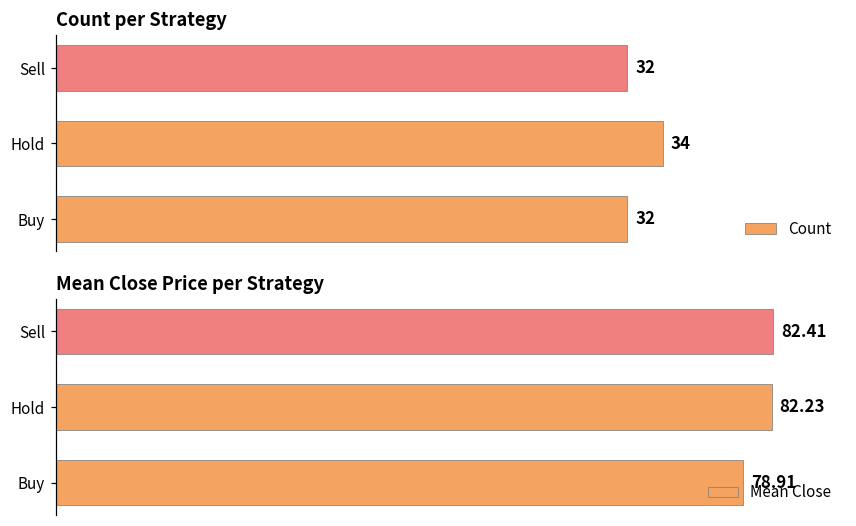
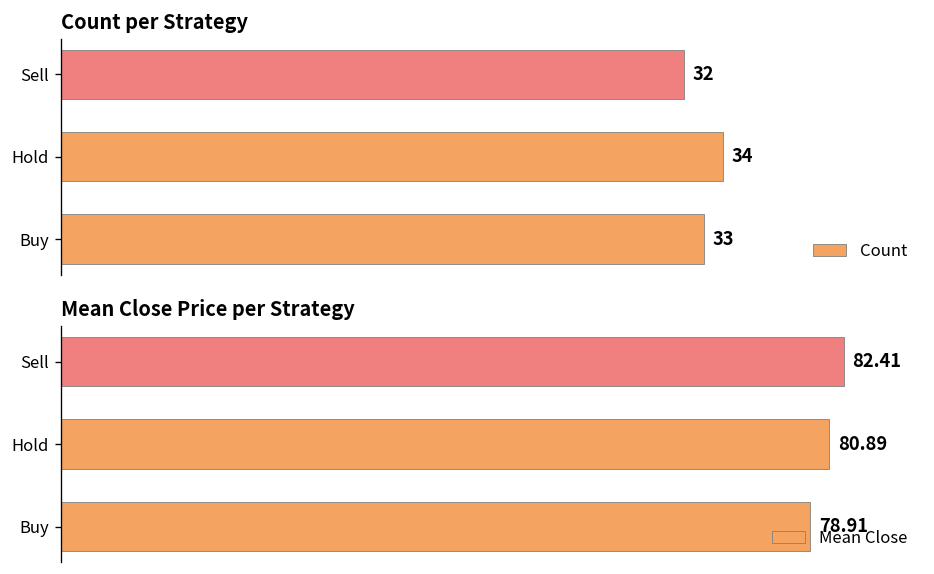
Count per Strategy, Buy: 32 -> 33
Mean Close Price per Strategy, Hold: 82.23 -> 80.89
